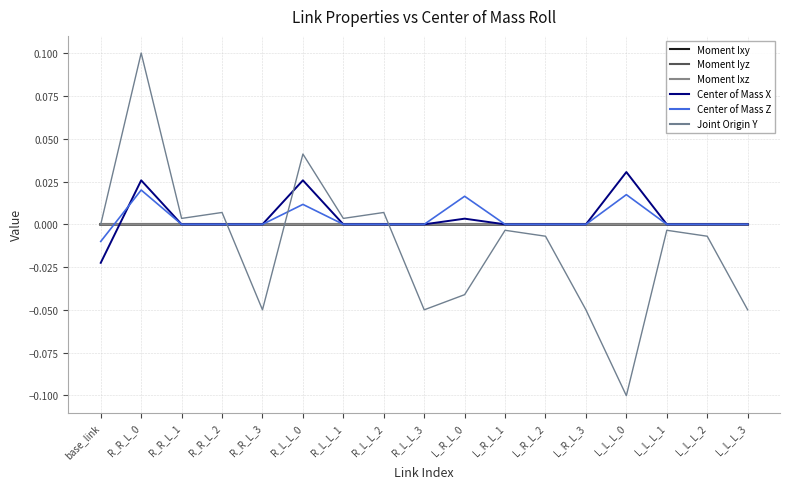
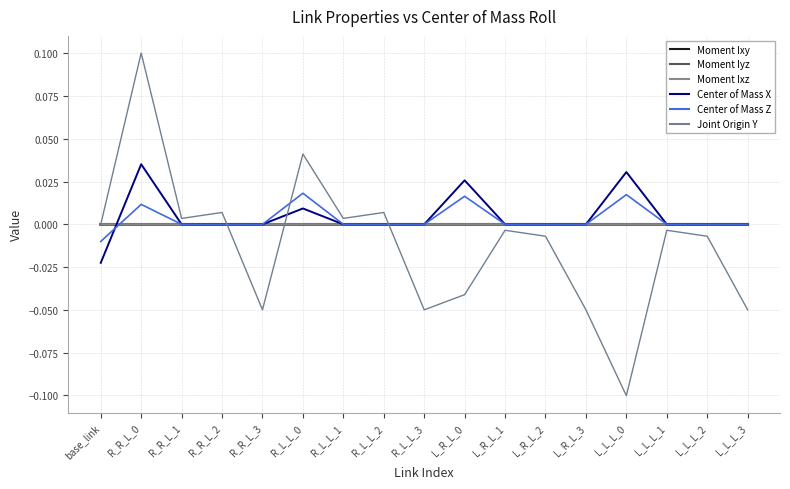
Center of Mass X, R_R_L_0: 0.026 -> 0.035
Center of Mass Z, R_R_L_0: 0.020 -> 0.012
Center of Mass X, R_L_L_0: 0.026 -> 0.009
Center of Mass Z, R_L_L_0: 0.012 -> 0.018
Center of Mass X, L_R_L_0: 0.003 -> 0.026
